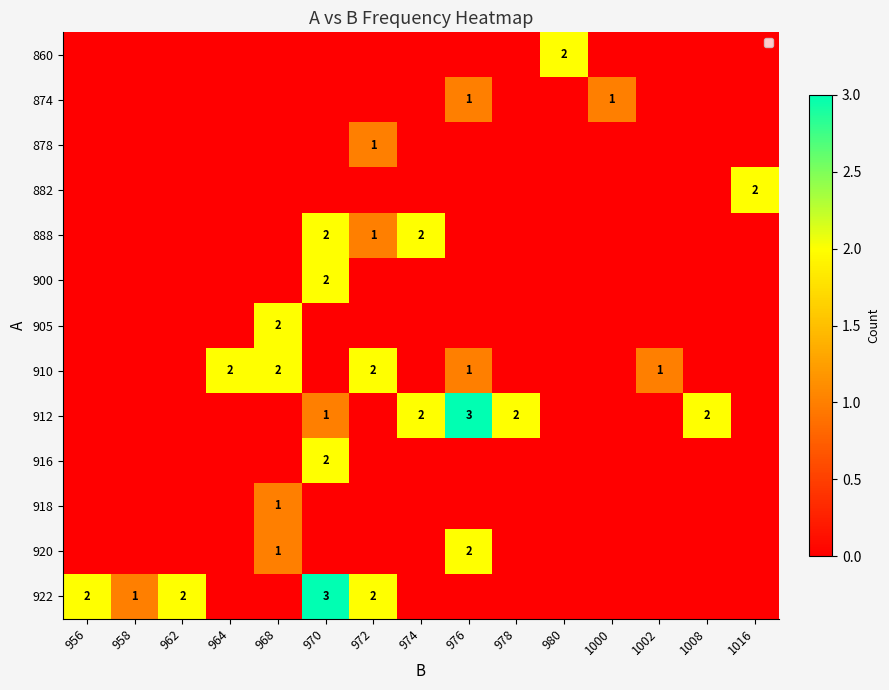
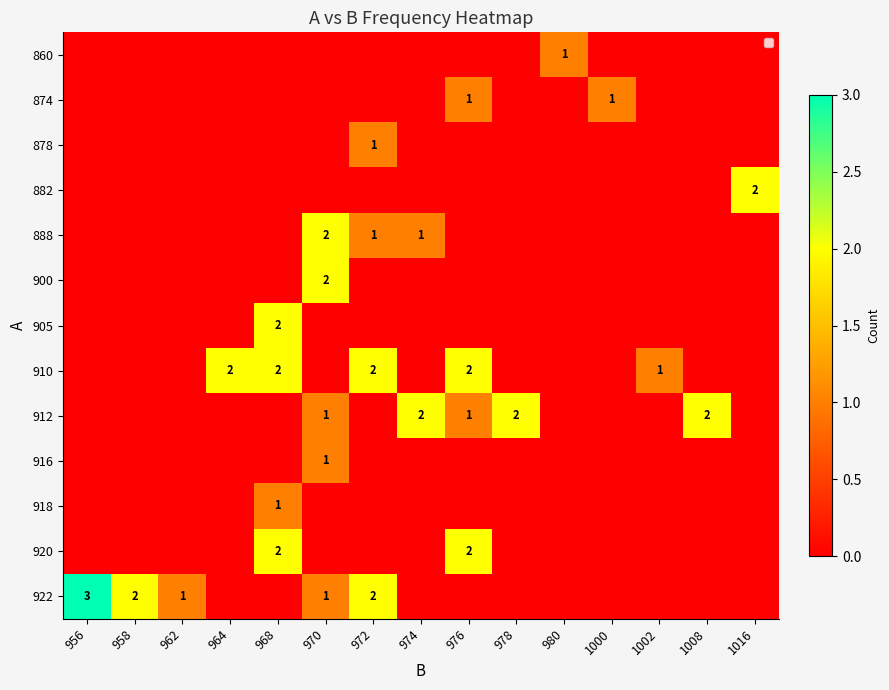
860, 980: 2 -> 1
888, 974: 2 -> 1
910, 976: 1 -> 2
912, 976: 3 -> 1
916, 970: 2 -> 1
920, 968: 1 -> 2
922, 956: 2 -> 3
922, 958: 1 -> 2
922, 962: 2 -> 1
922, 970: 3 -> 1
